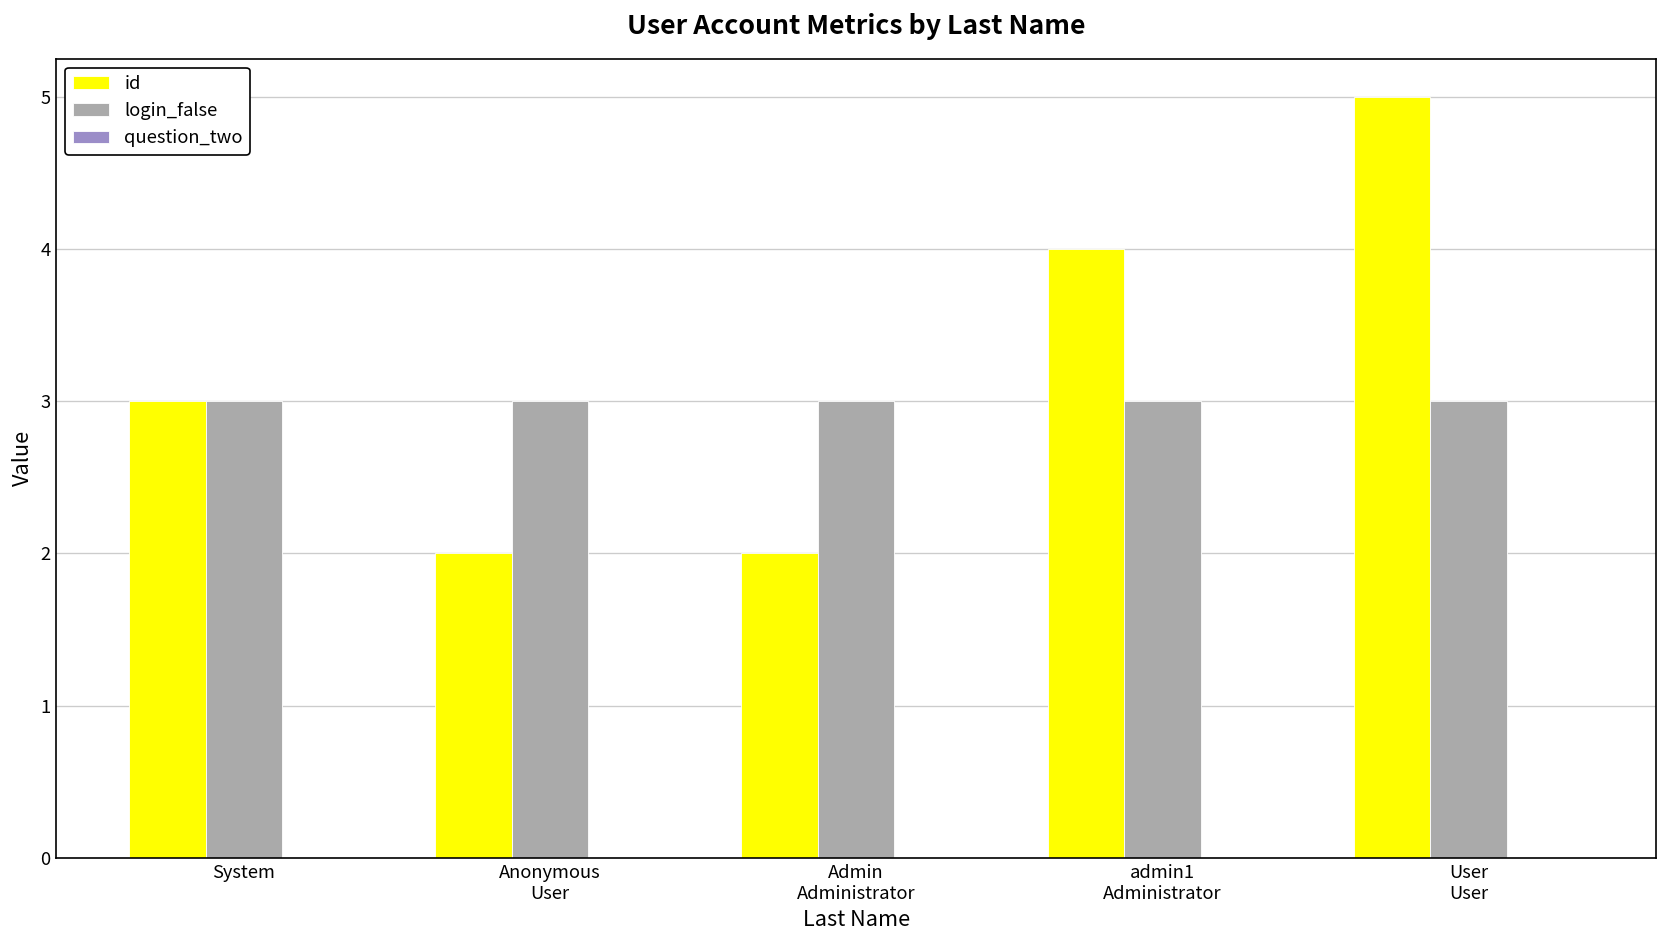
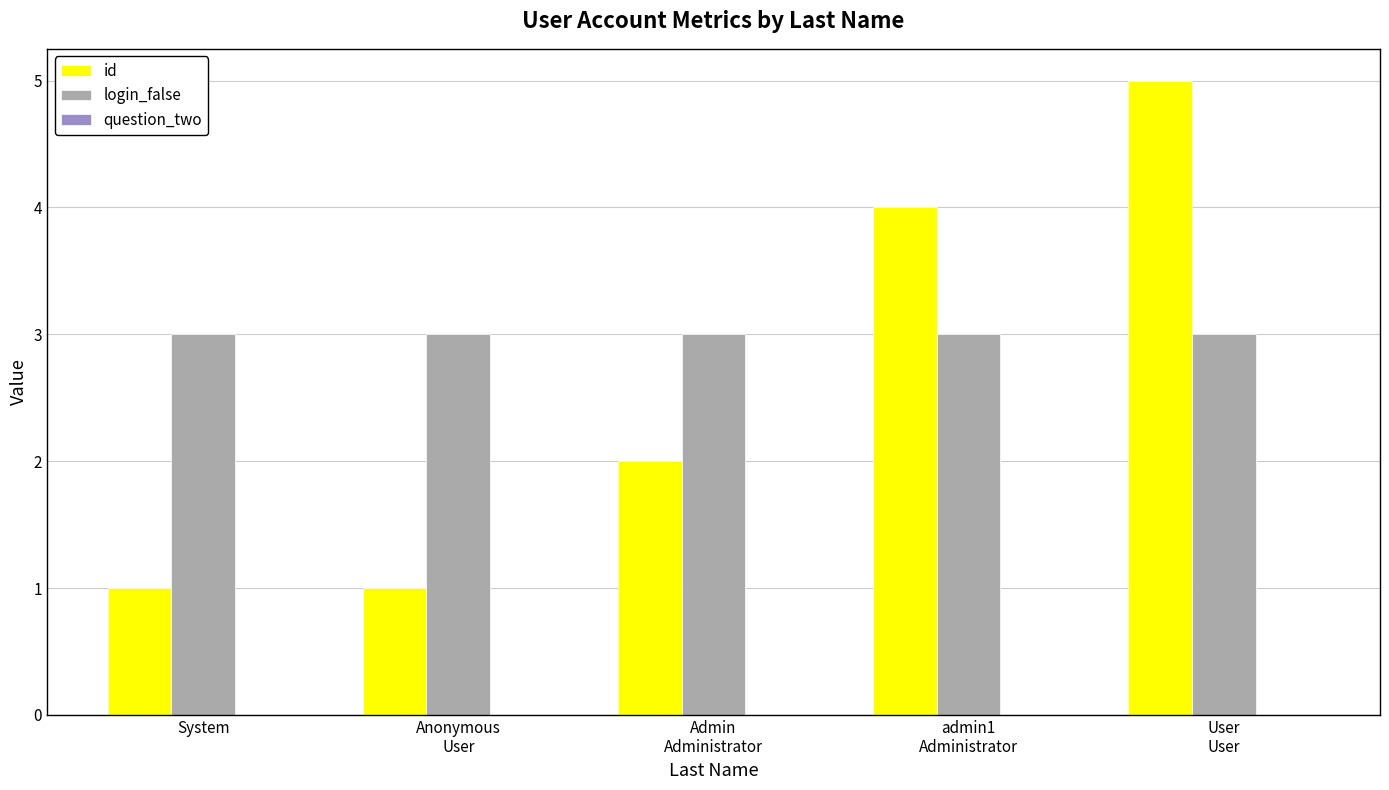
id, System: 3 -> 1
id, Anonymous User: 2 -> 1
